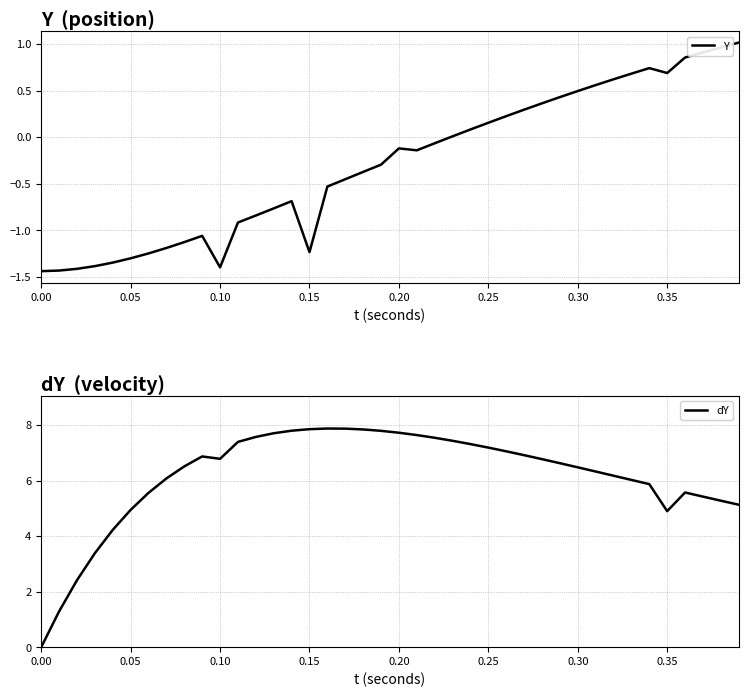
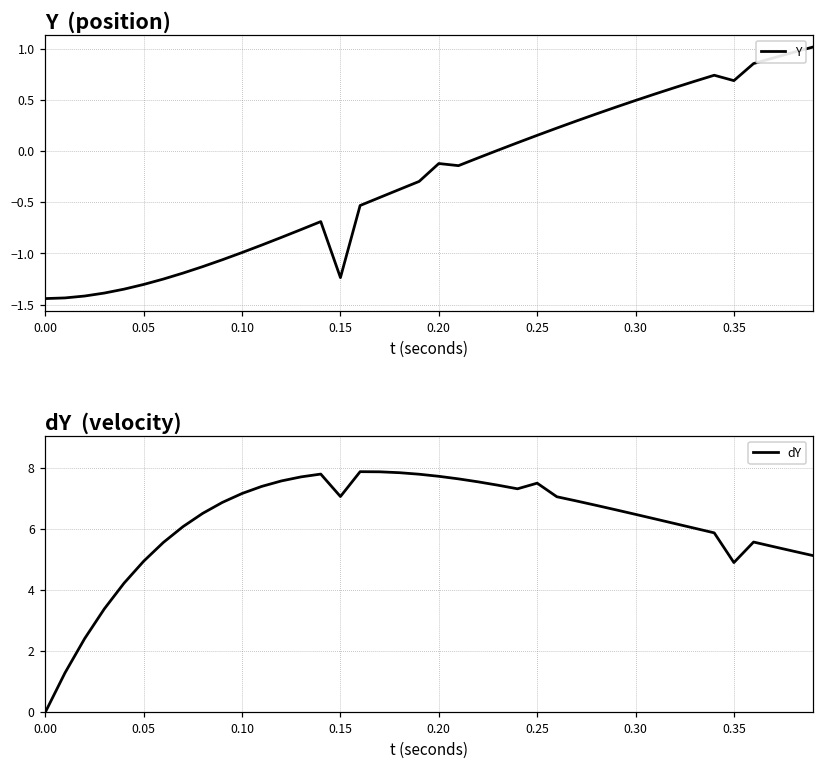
Y (position), 0.10: -1.4 -> -1.0
dY (velocity), 0.10: 6.8 -> 7.2
dY (velocity), 0.15: 7.9 -> 7.1
dY (velocity), 0.25: 7.2 -> 7.5
